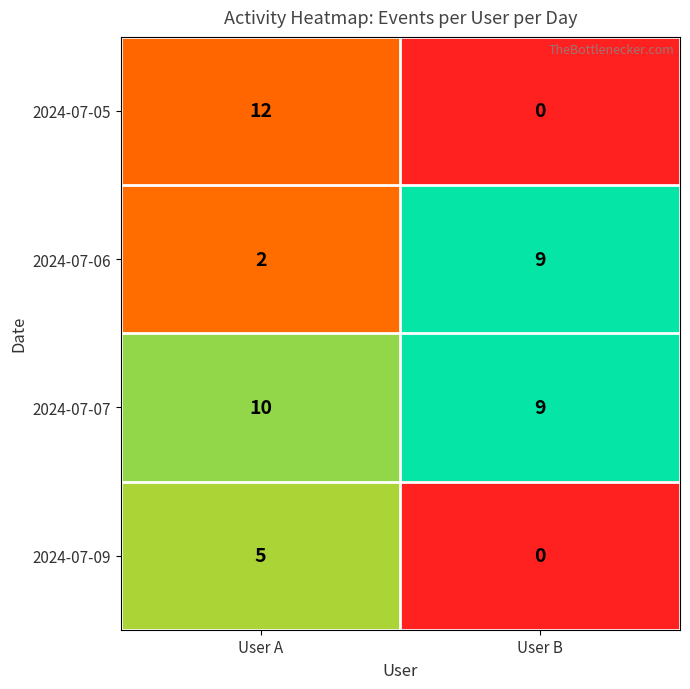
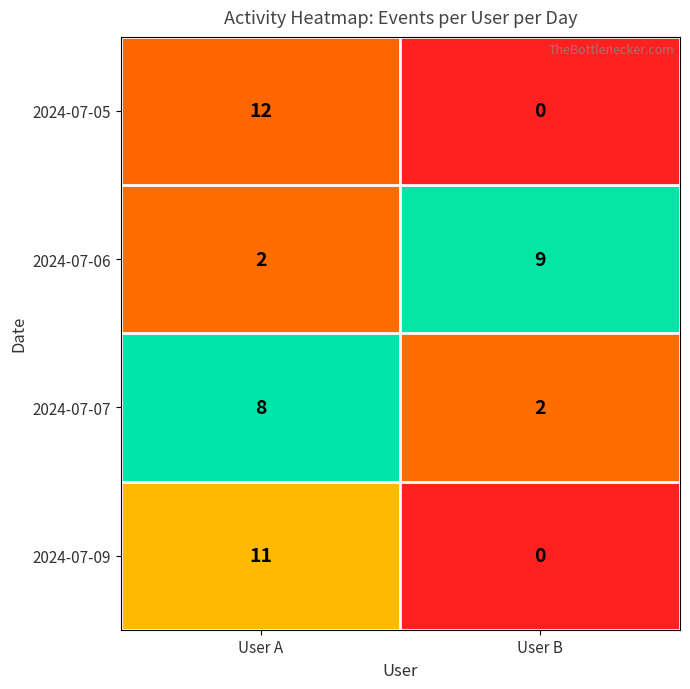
2024-07-07, User A: 10 -> 8
2024-07-07, User B: 9 -> 2
2024-07-09, User A: 5 -> 11
